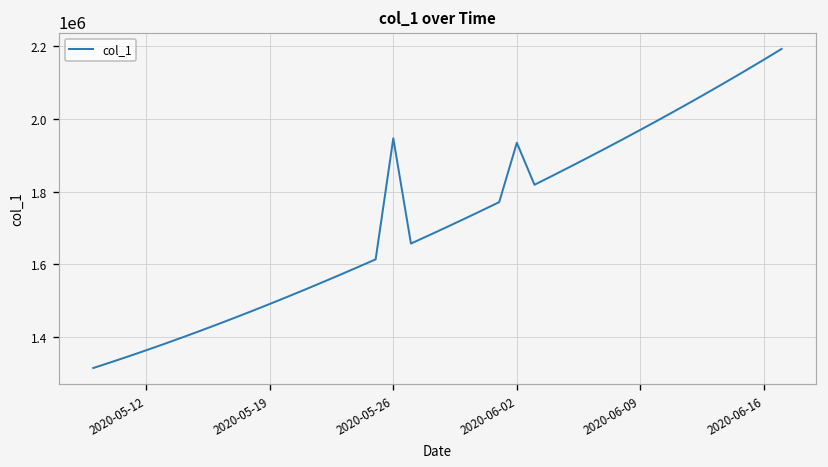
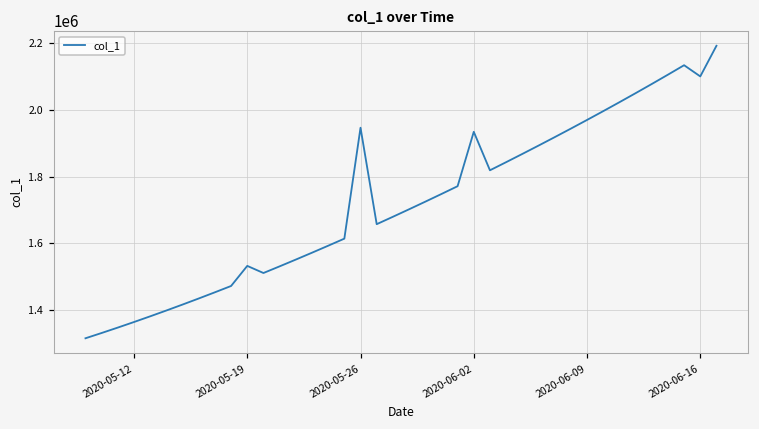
2020-05-19: 1490000 -> 1530000
2020-06-16: 2160000 -> 2100000
